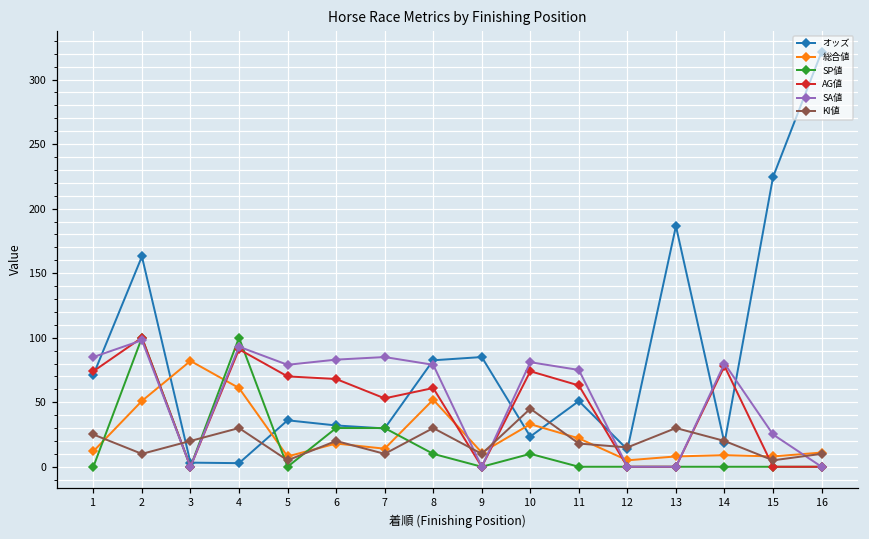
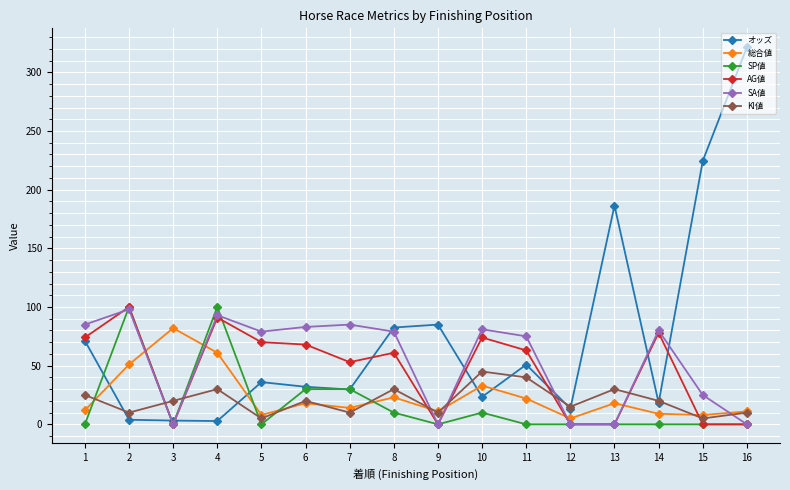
オッズ, 2: 163 -> 4
総合値, 8: 52 -> 23
KI値, 11: 18 -> 40
総合値, 13: 8 -> 18
